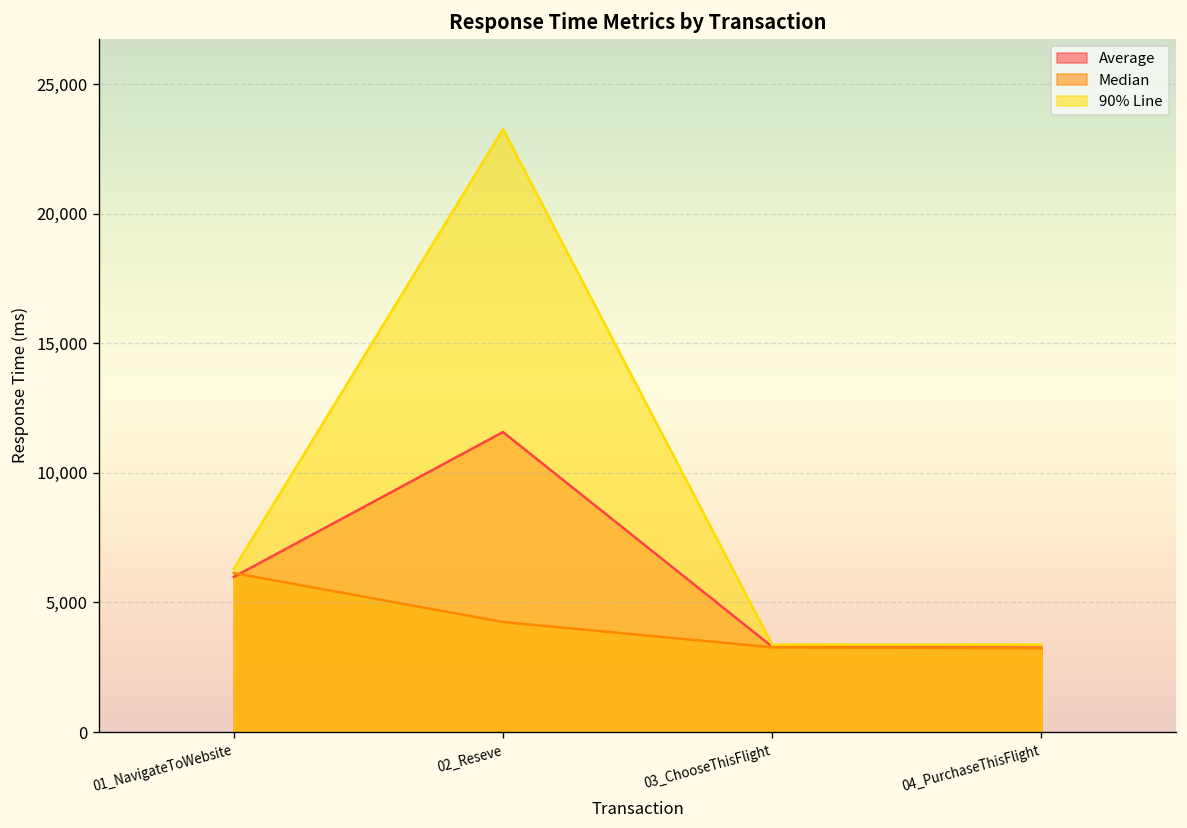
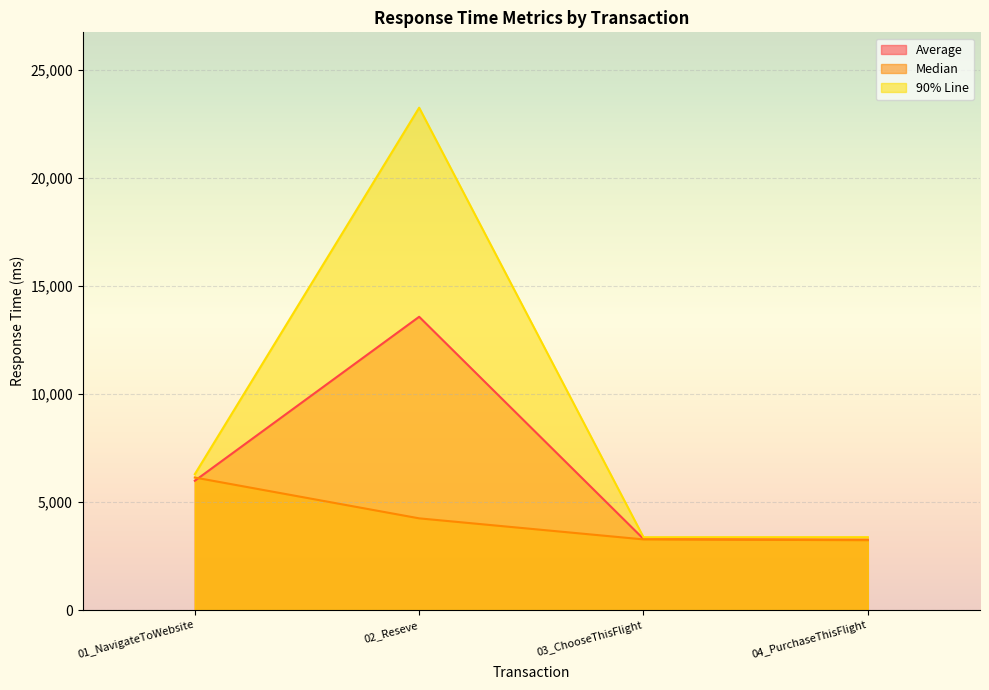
Average, 02_Reseve: 11,600 -> 13,600
